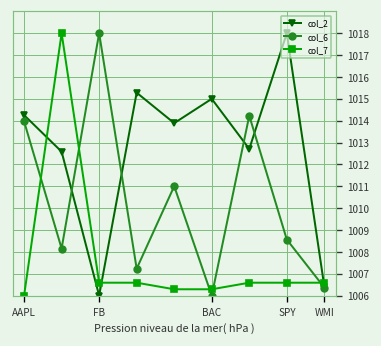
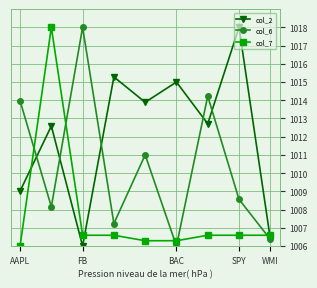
col_2, AAPL: 1014.3 -> 1009.0
